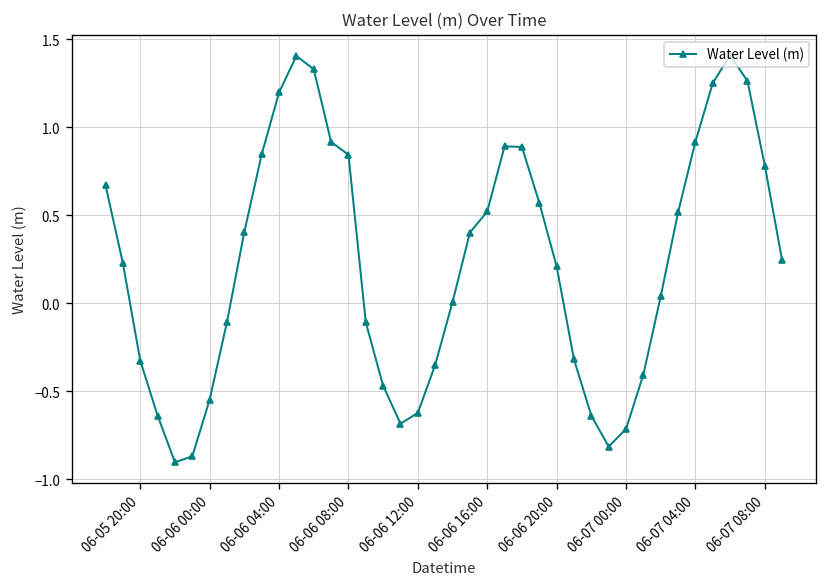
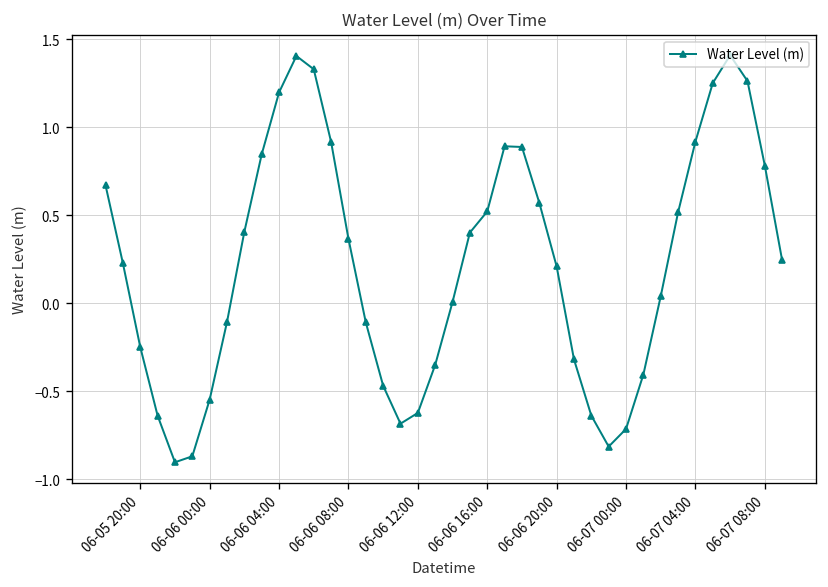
06-05 20:00: -0.33 -> -0.25
06-06 08:00: 0.84 -> 0.37
